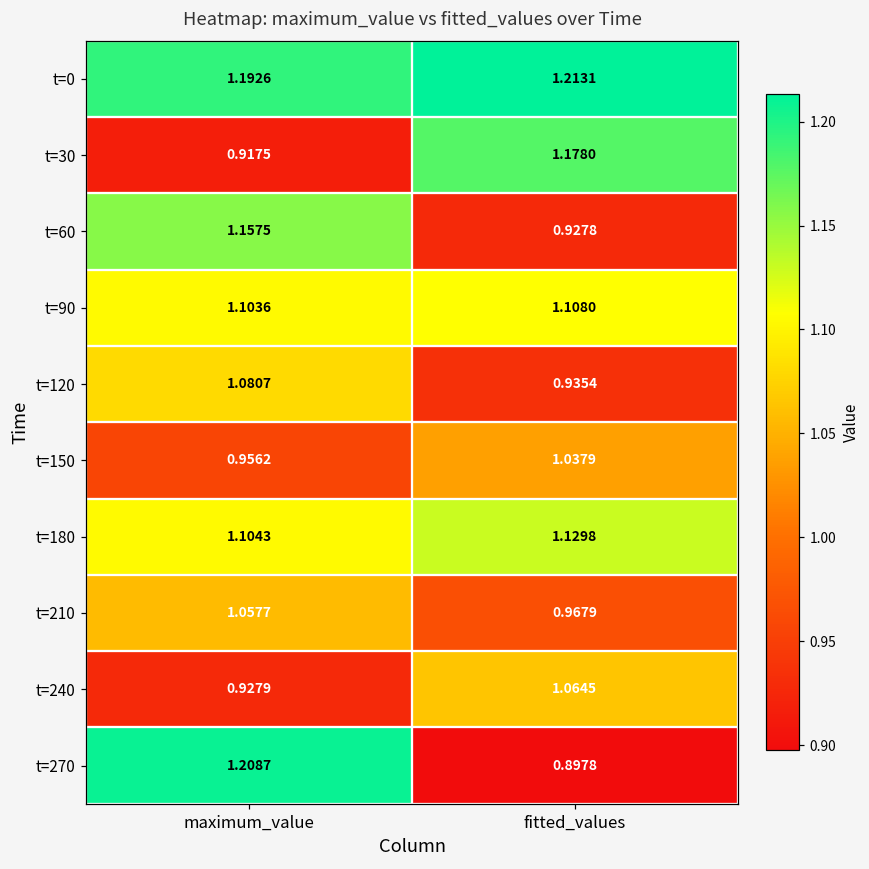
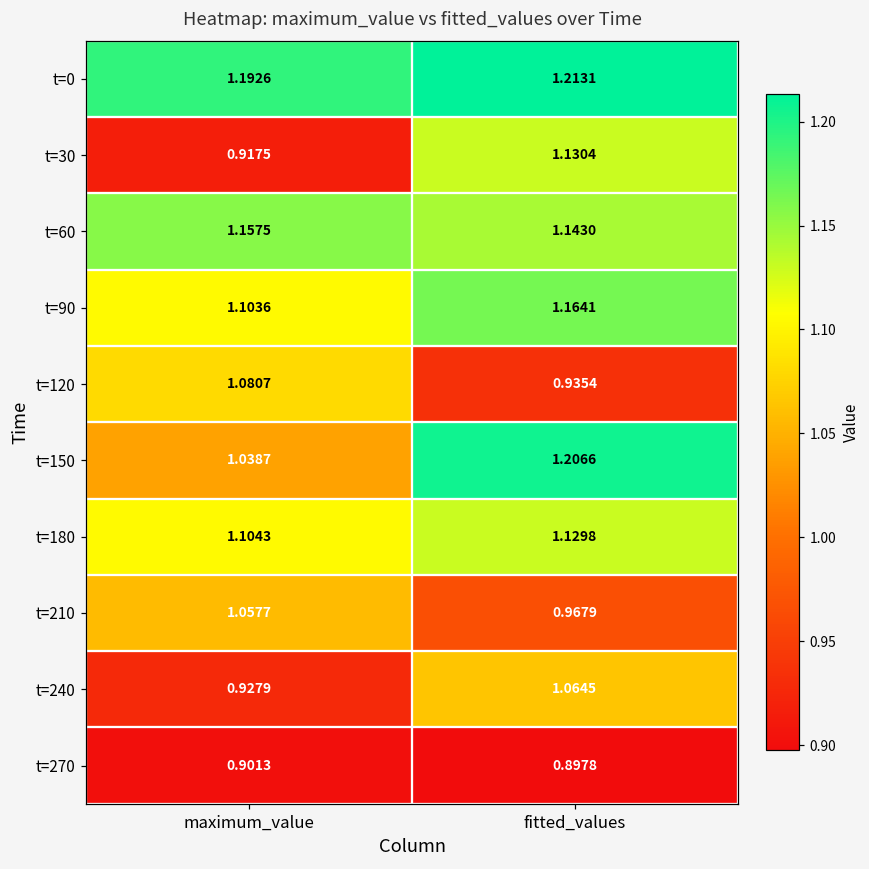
t=30, fitted_values: 1.1780 -> 1.1304
t=60, fitted_values: 0.9278 -> 1.1430
t=90, fitted_values: 1.1080 -> 1.1641
t=150, maximum_value: 0.9562 -> 1.0387
t=150, fitted_values: 1.0379 -> 1.2066
t=270, maximum_value: 1.2087 -> 0.9013
